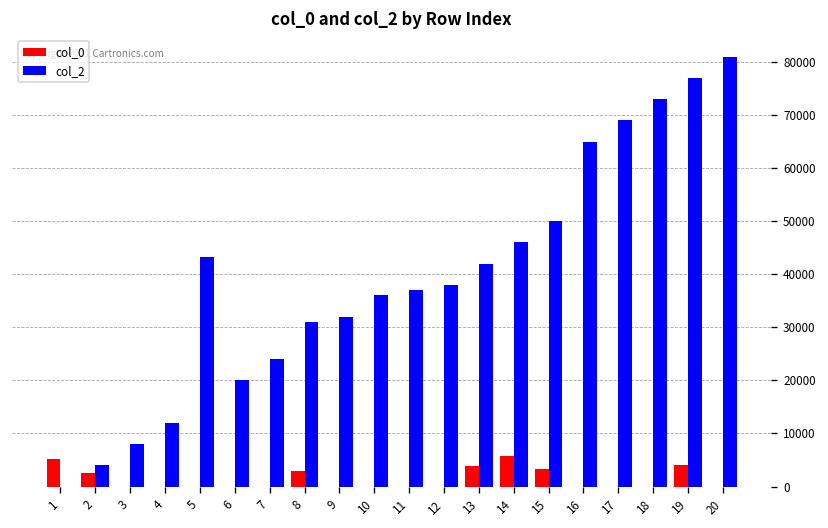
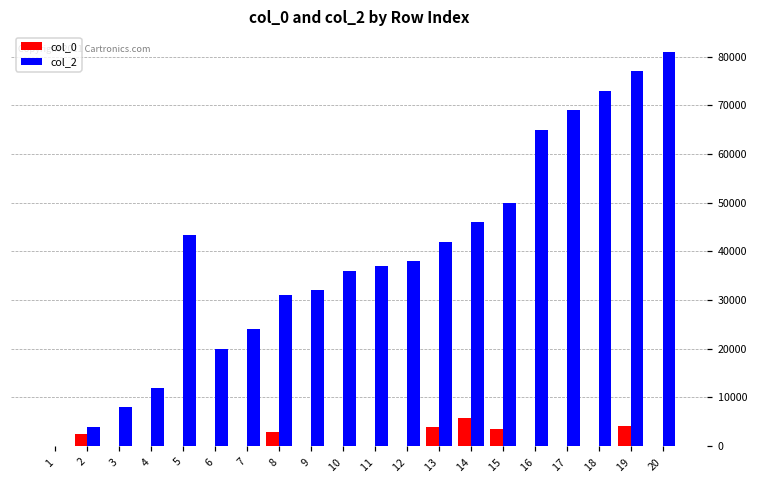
col_0, 1: 5000 -> 0
